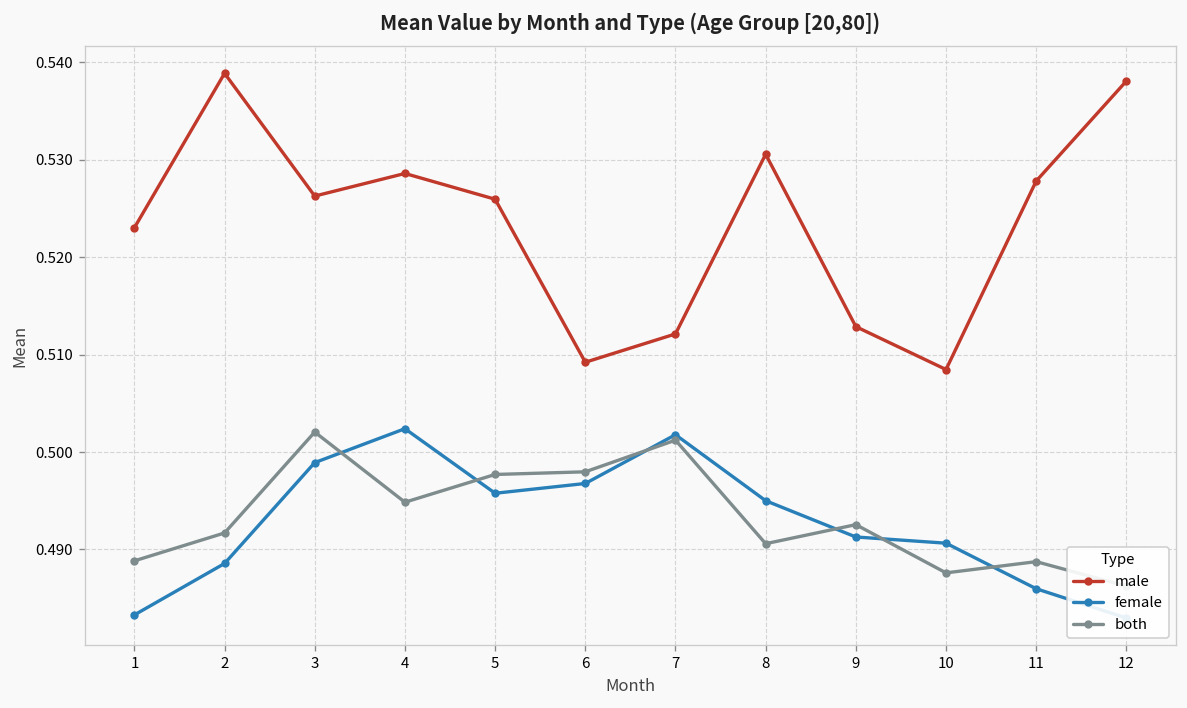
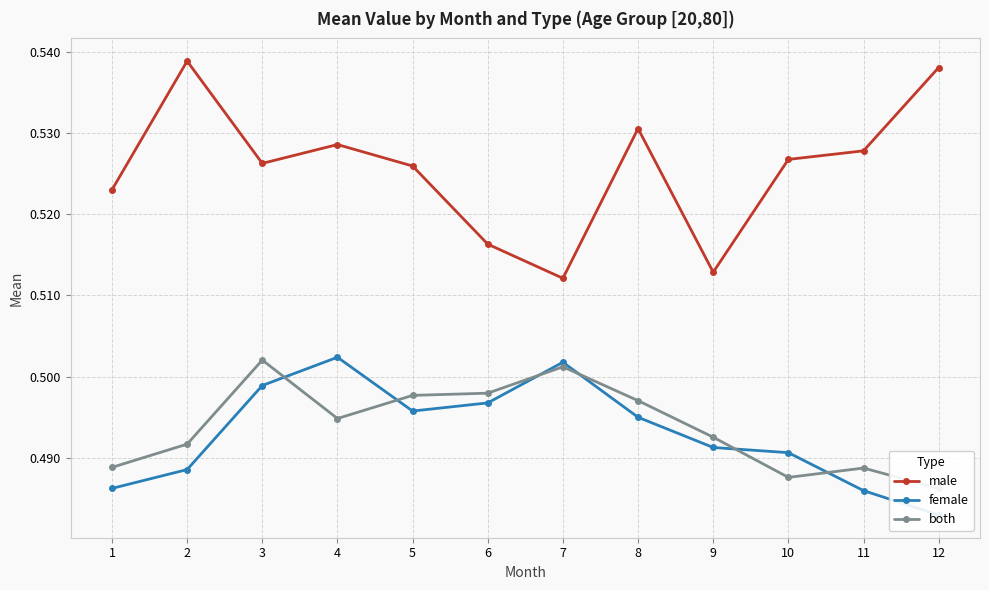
female, 1: 0.483 -> 0.486
male, 6: 0.509 -> 0.516
both, 8: 0.491 -> 0.497
male, 10: 0.508 -> 0.527
